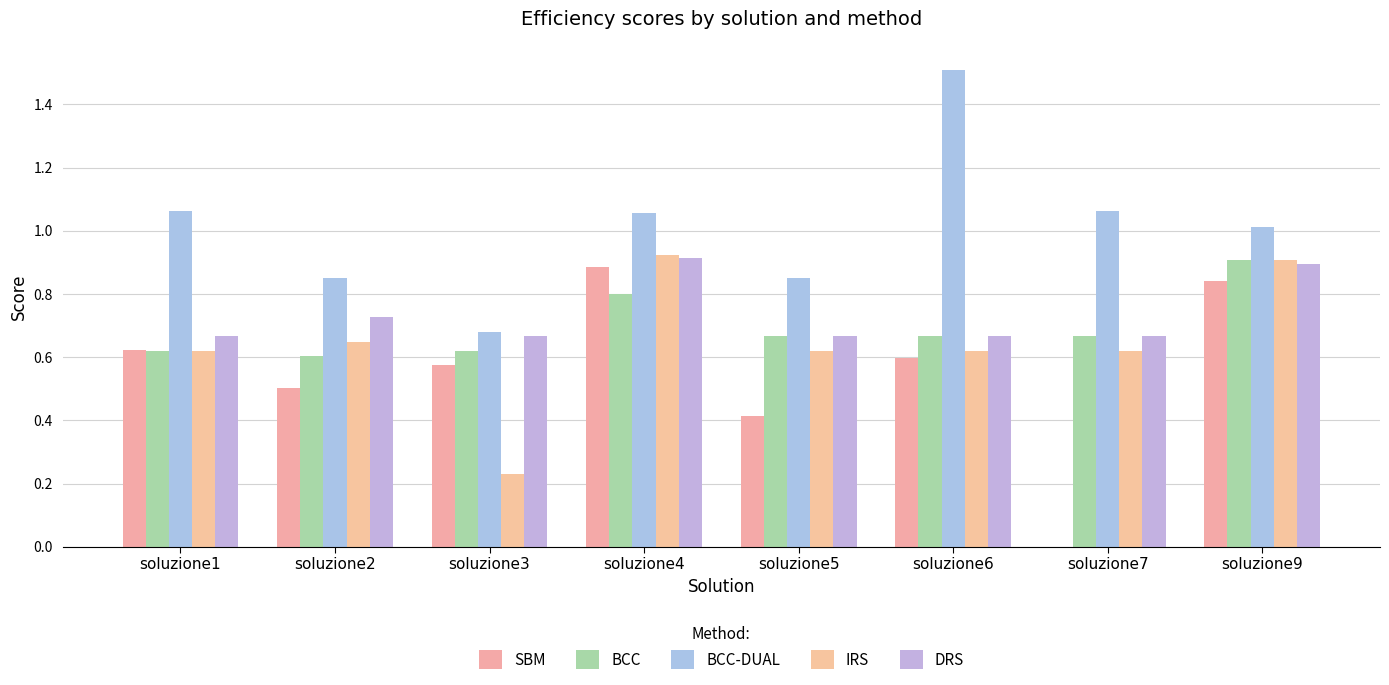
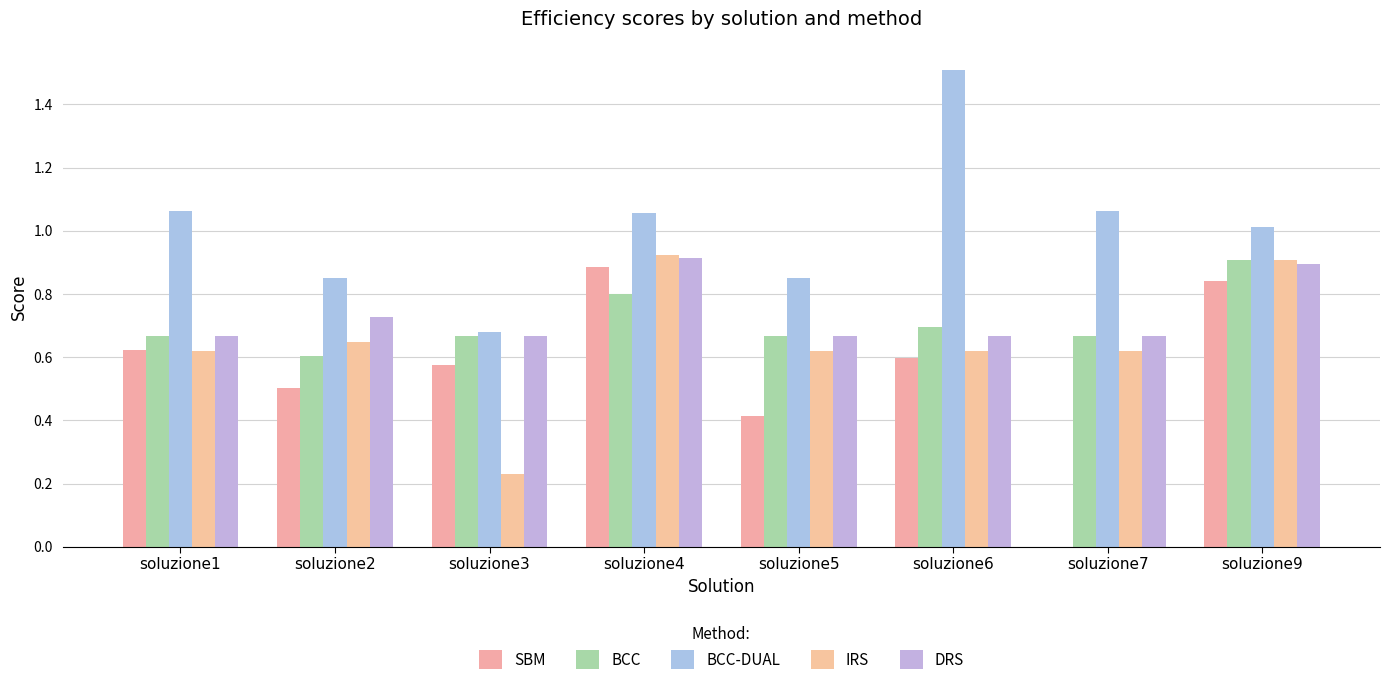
BCC, soluzione1: 0.62 -> 0.67
BCC, soluzione3: 0.62 -> 0.67
BCC, soluzione6: 0.67 -> 0.69
